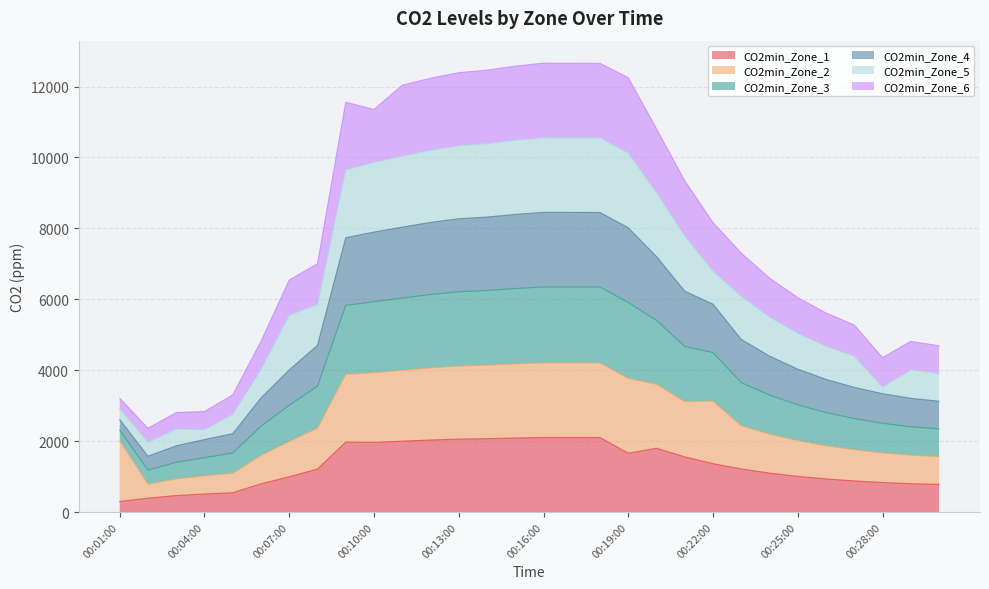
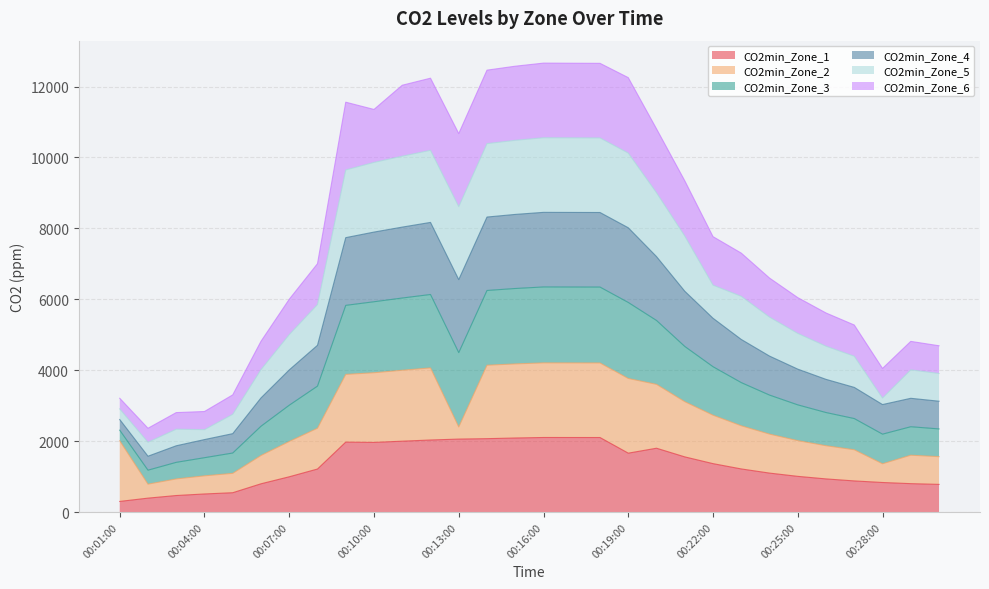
CO2min_Zone_5, 00:07:00: 1500 -> 1000
CO2min_Zone_2, 00:13:00: 2100 -> 300
CO2min_Zone_2, 00:22:00: 1800 -> 1400
CO2min_Zone_2, 00:28:00: 800 -> 500
